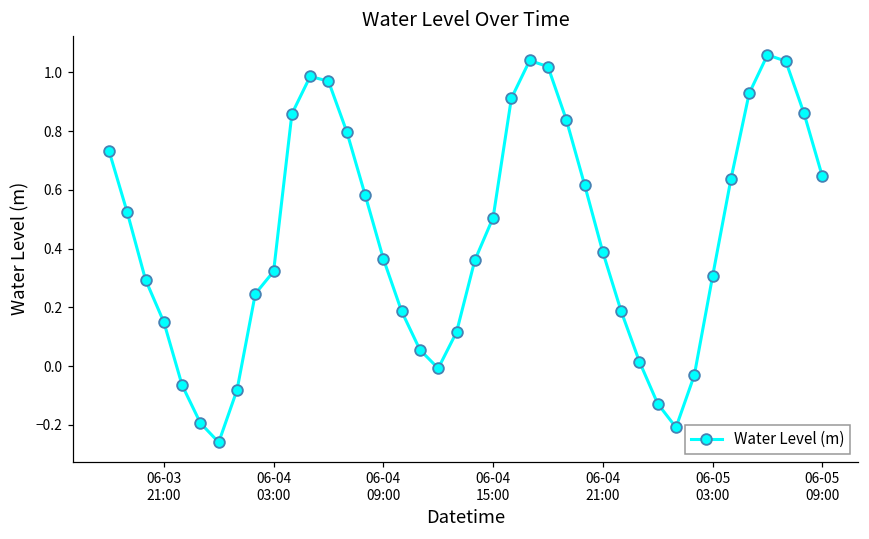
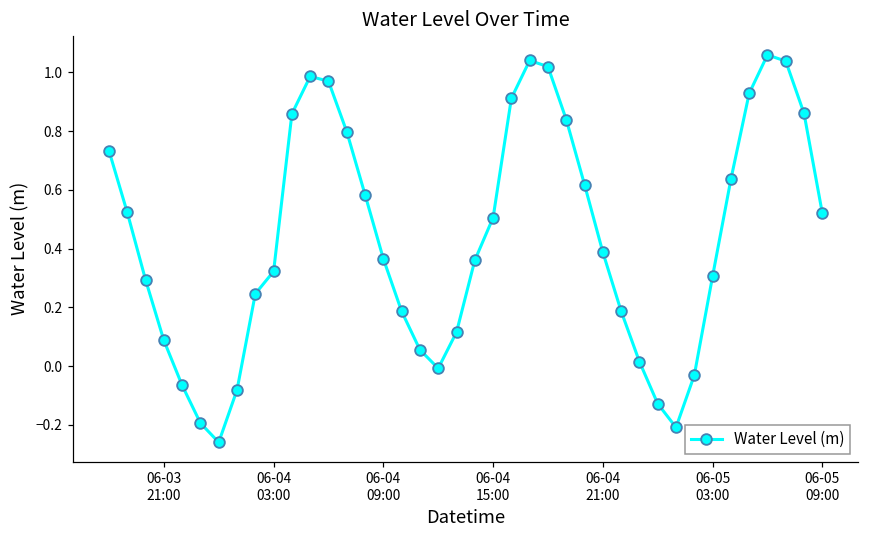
06-03 21:00: 0.15 -> 0.09
06-05 09:00: 0.65 -> 0.52
